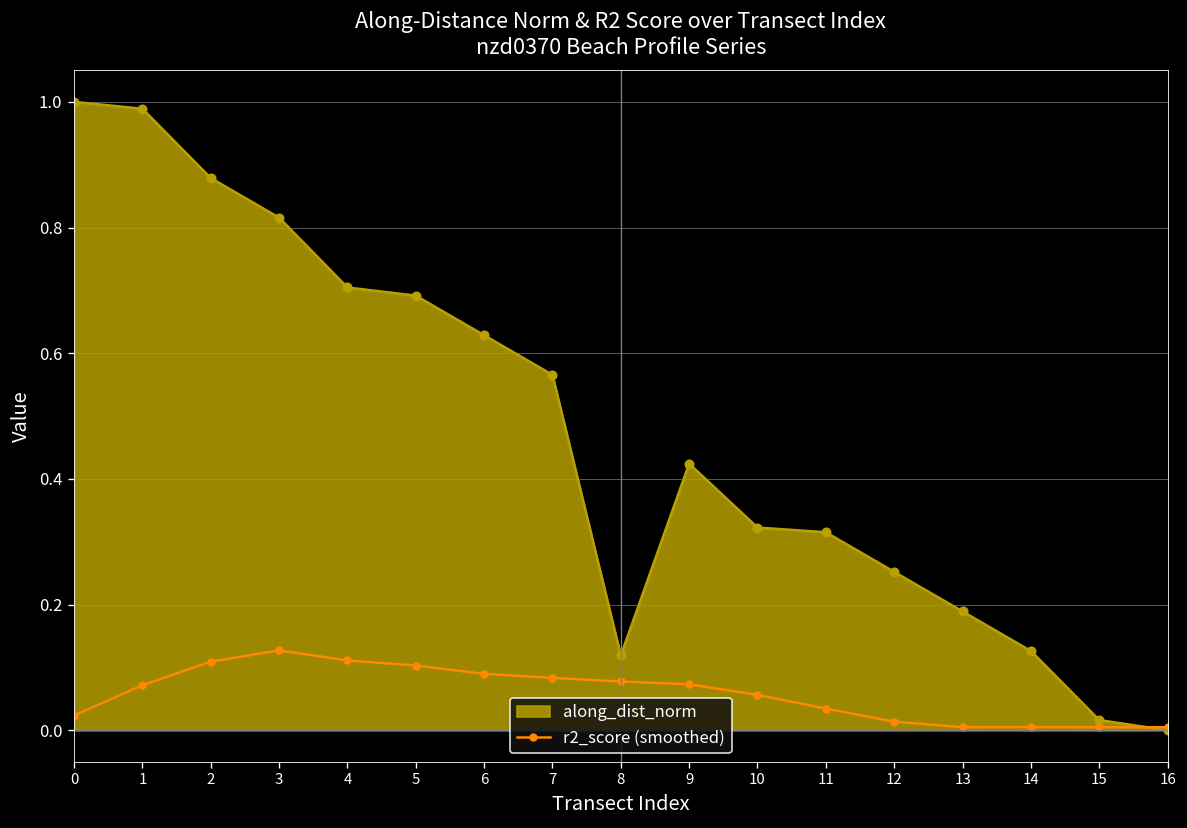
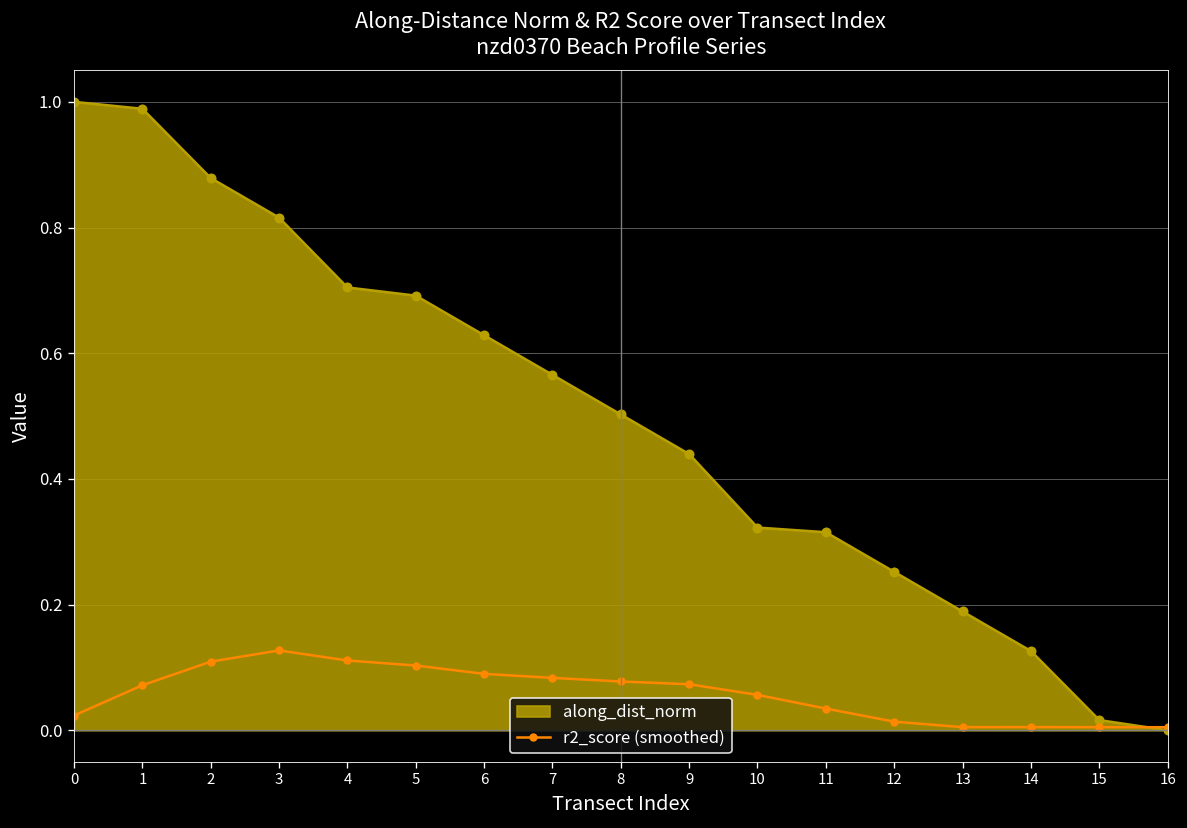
along_dist_norm, 8: 0.12 -> 0.50
along_dist_norm, 9: 0.42 -> 0.44
